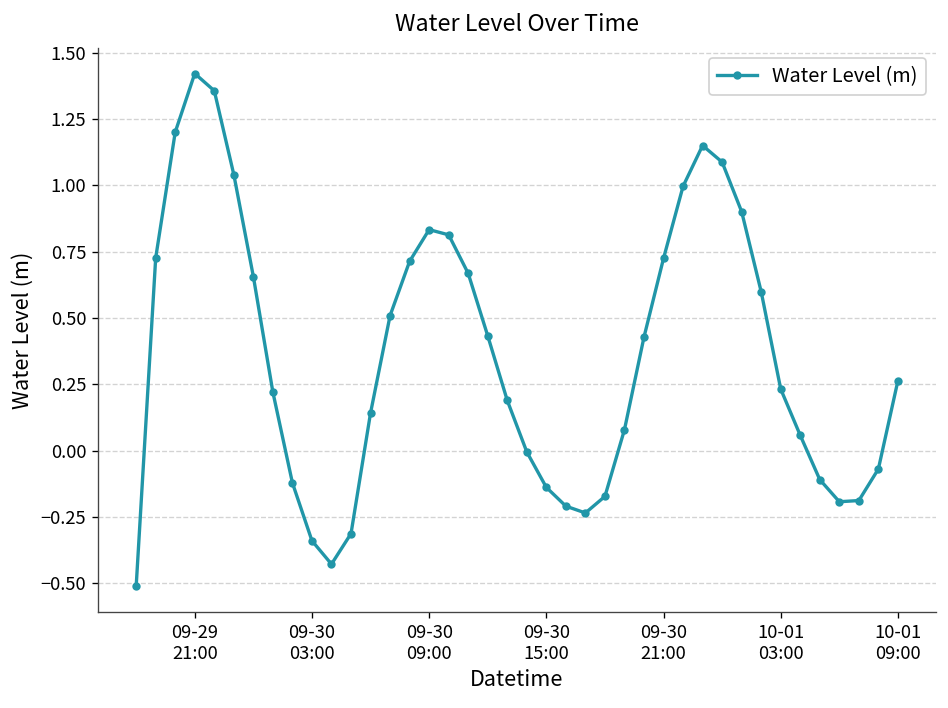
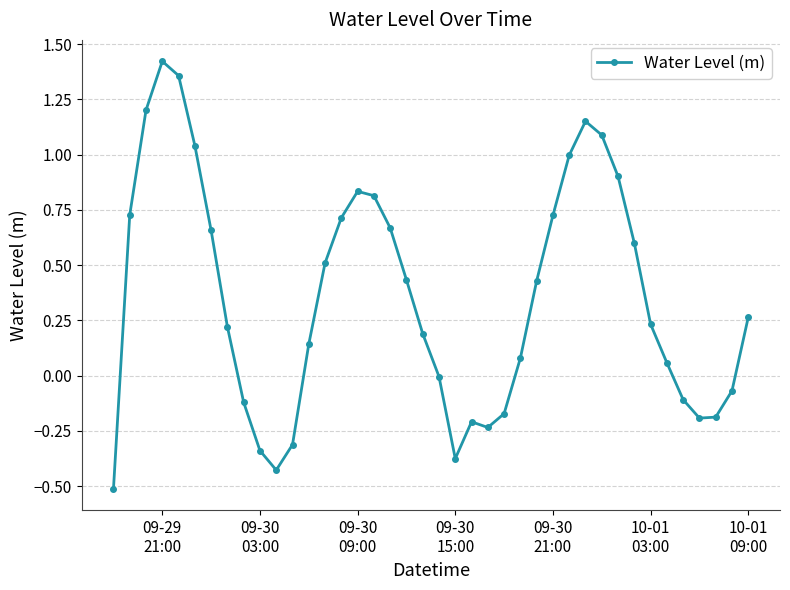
09-30 15:00: -0.14 -> -0.38
